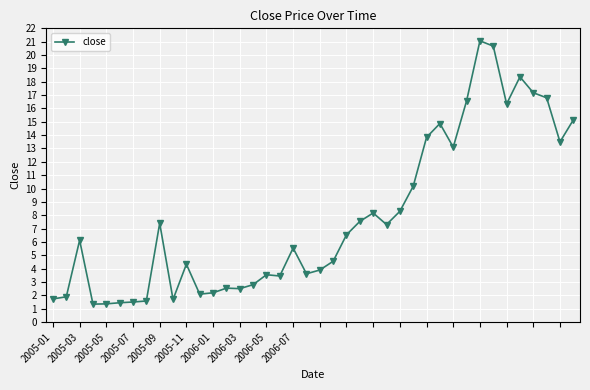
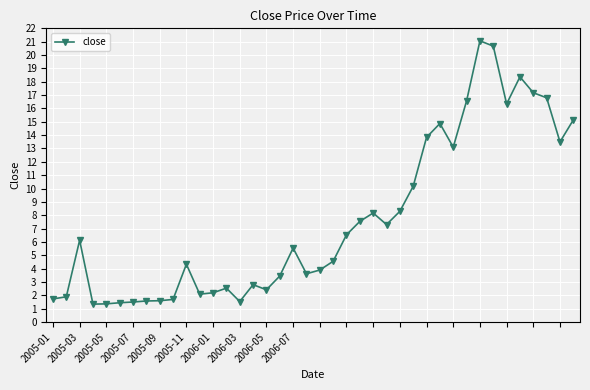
2005-09: 7.4 -> 1.6
2006-03: 2.5 -> 1.5
2006-05: 3.5 -> 2.4
